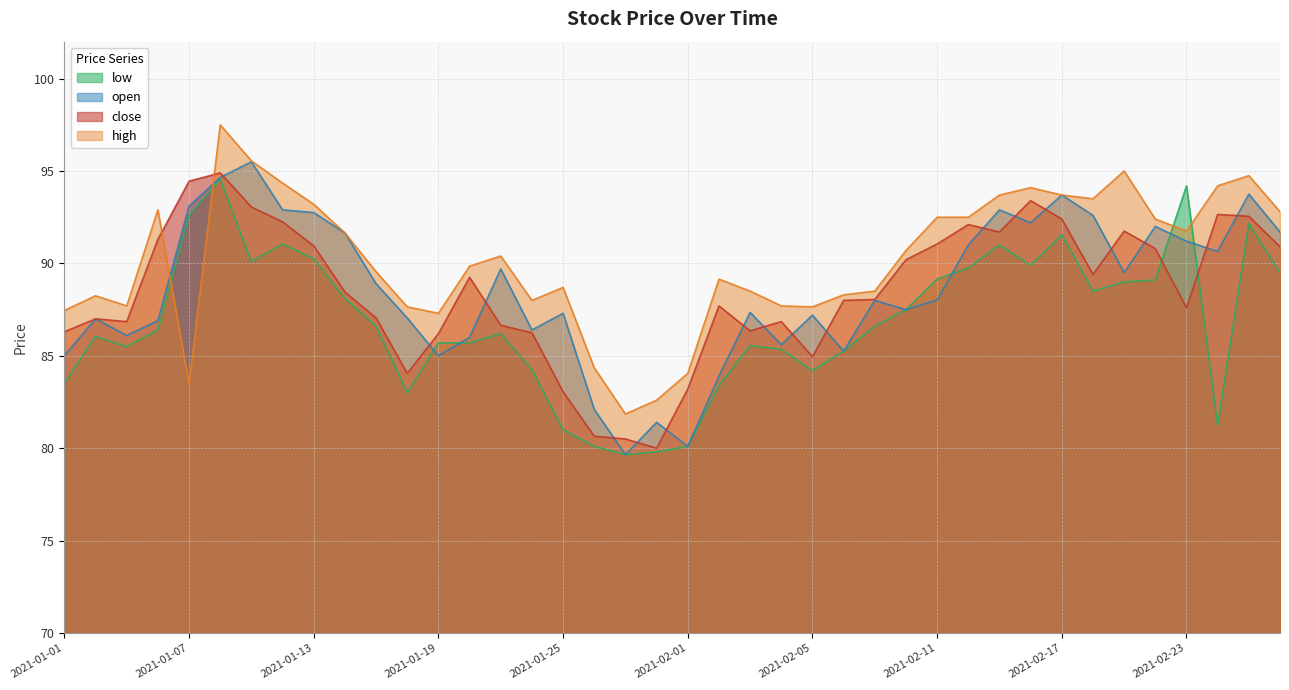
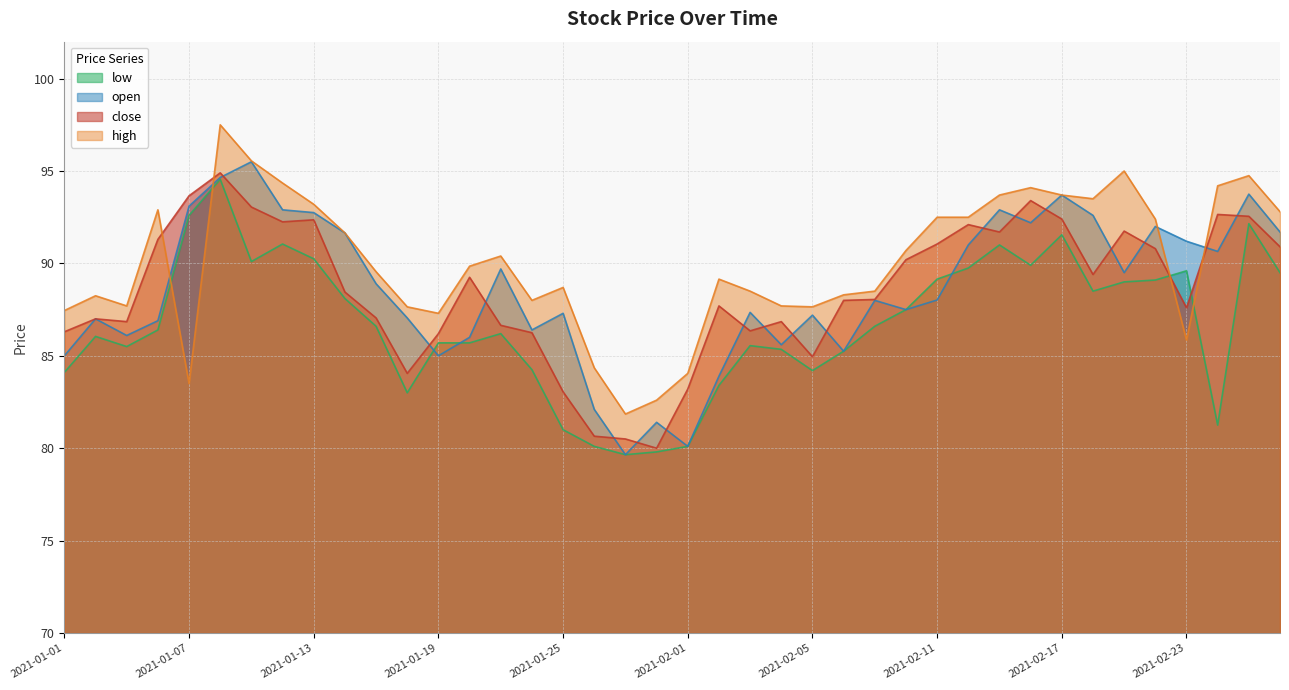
low, 2021-01-01: 83.5 -> 84.1
close, 2021-01-07: 94.5 -> 93.7
close, 2021-01-13: 91.0 -> 92.4
low, 2021-02-23: 94.2 -> 89.6
high, 2021-02-23: 91.8 -> 85.9
